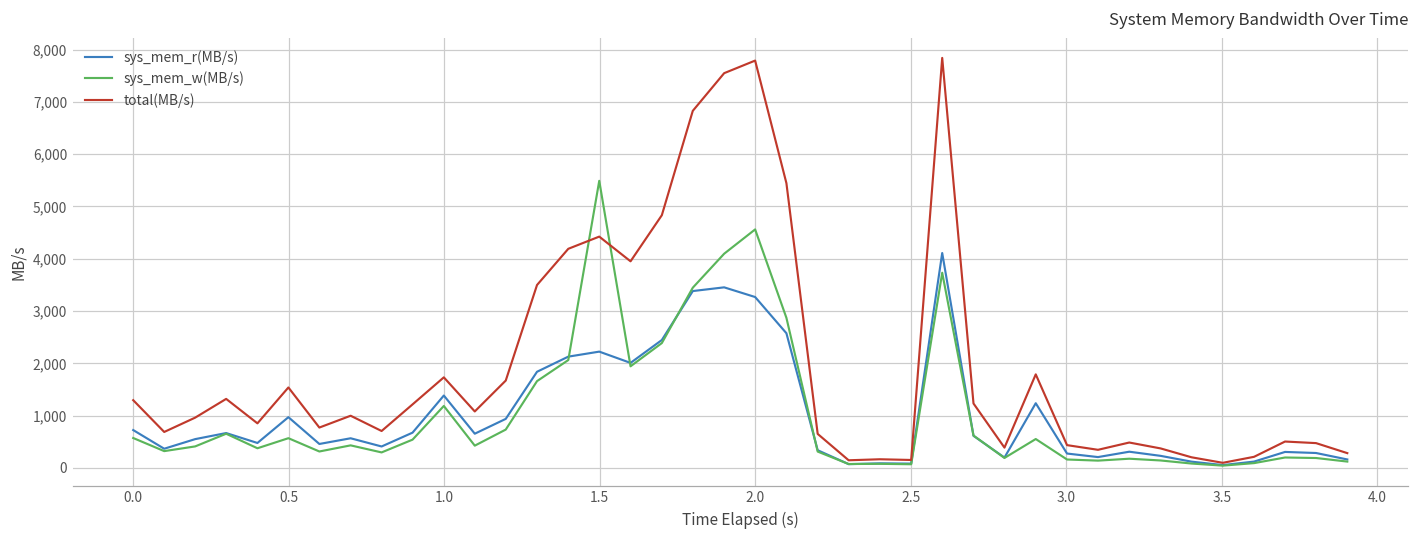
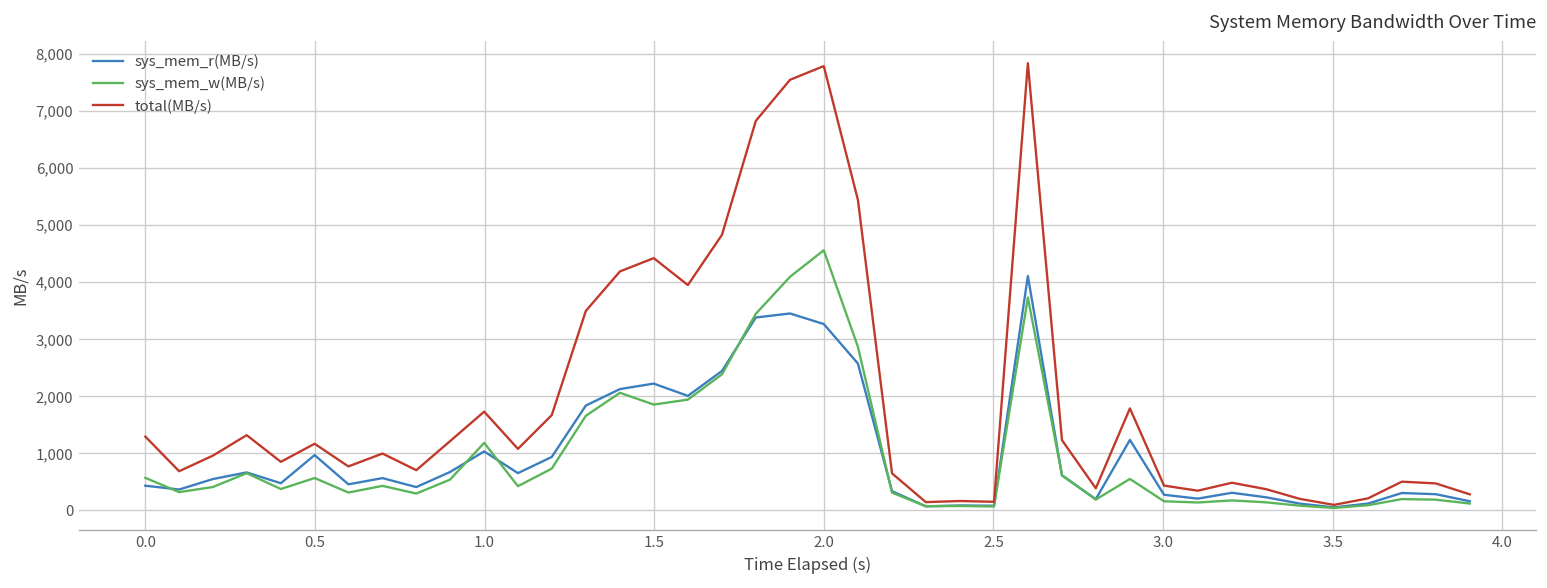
sys_mem_r(MB/s), 0.0: 700 -> 400
total(MB/s), 0.5: 1,500 -> 1,200
sys_mem_r(MB/s), 1.0: 1,400 -> 1,000
sys_mem_w(MB/s), 1.5: 5,500 -> 1,900
